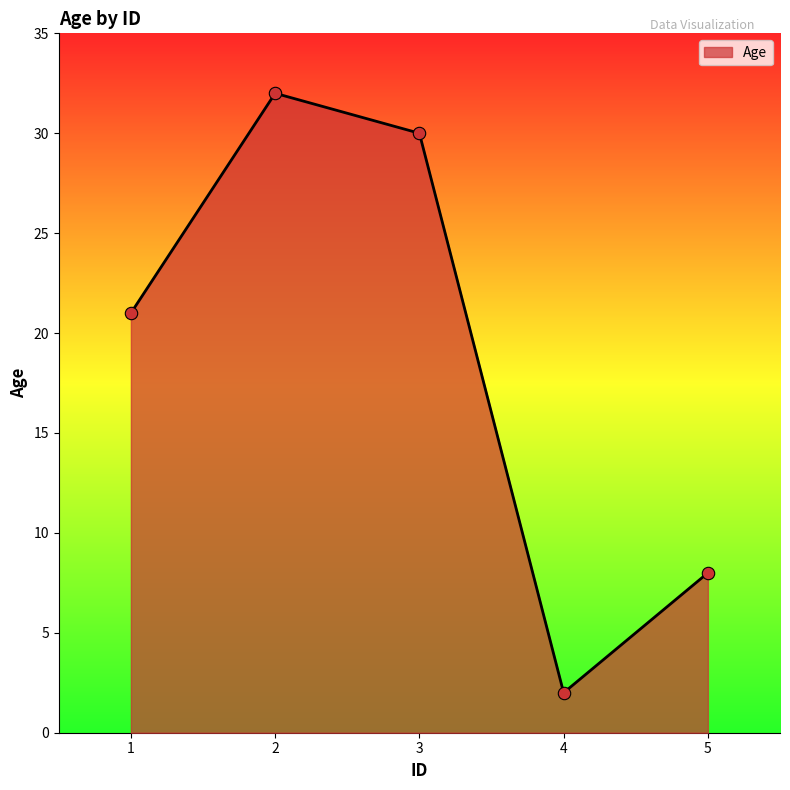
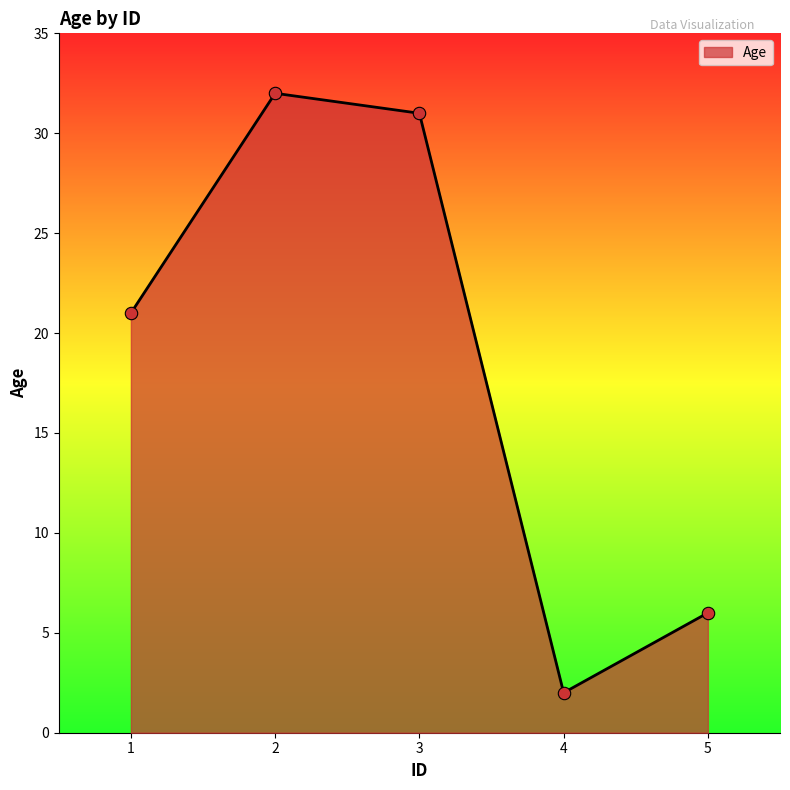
3: 30 -> 31
5: 8 -> 6
